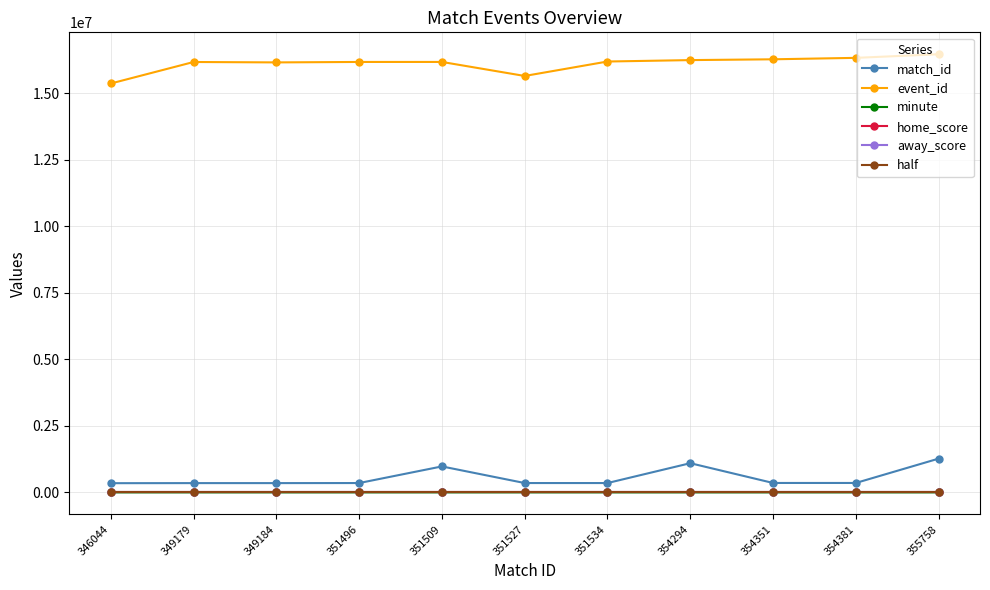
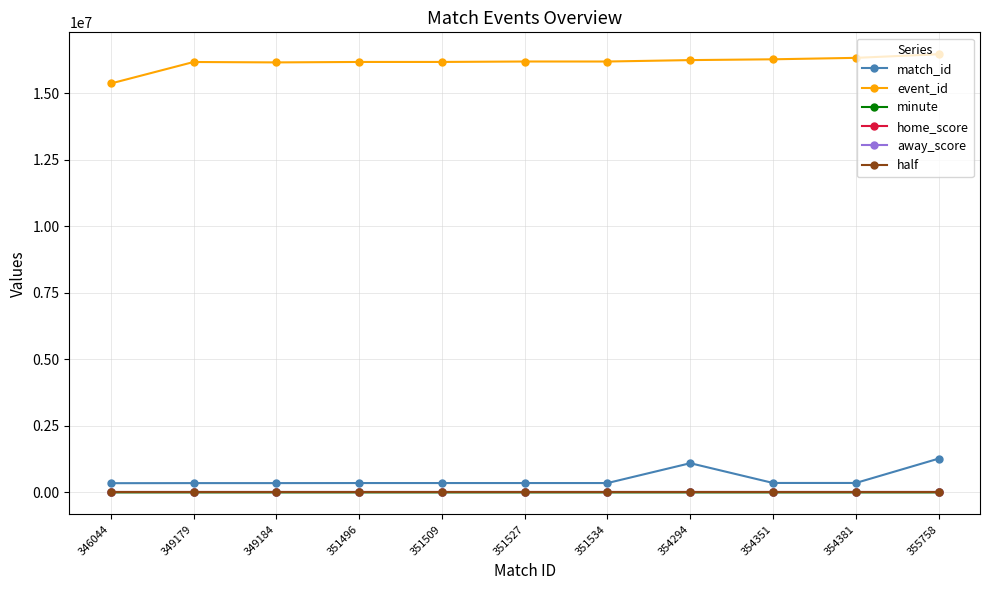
match_id, 351509: 1000000 -> 400000
event_id, 351527: 15600000 -> 16200000
